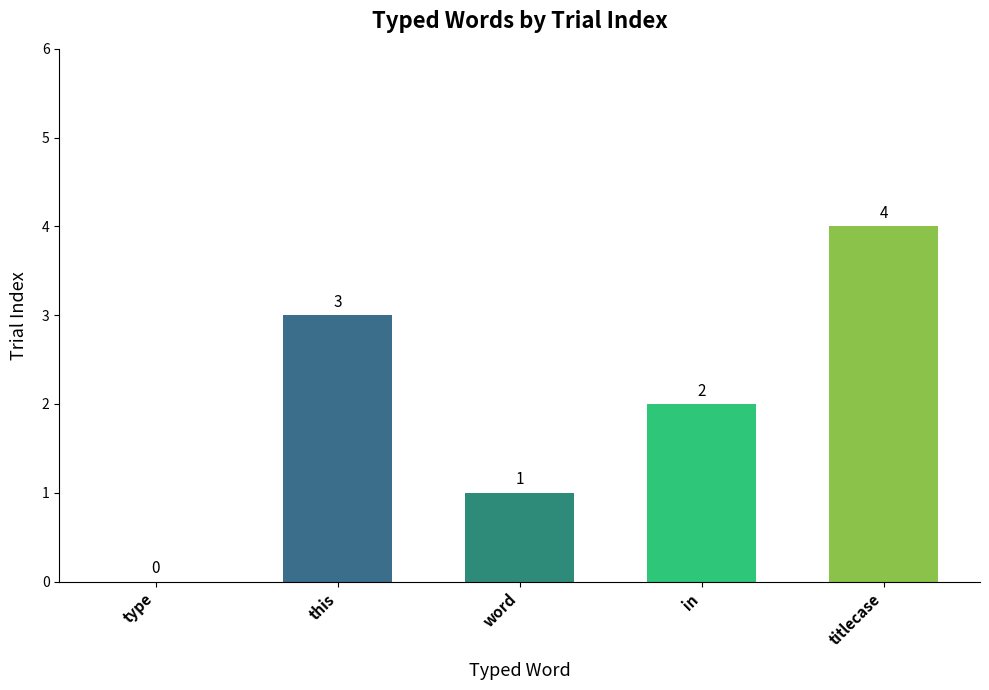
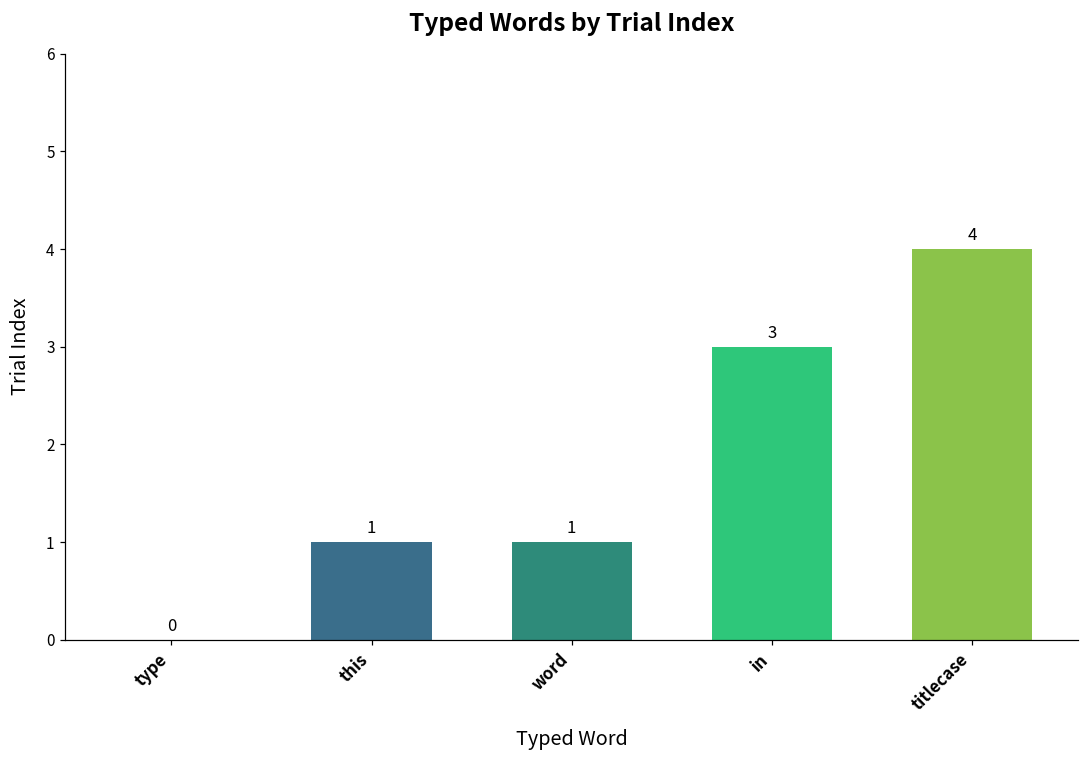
this: 3 -> 1
in: 2 -> 3
